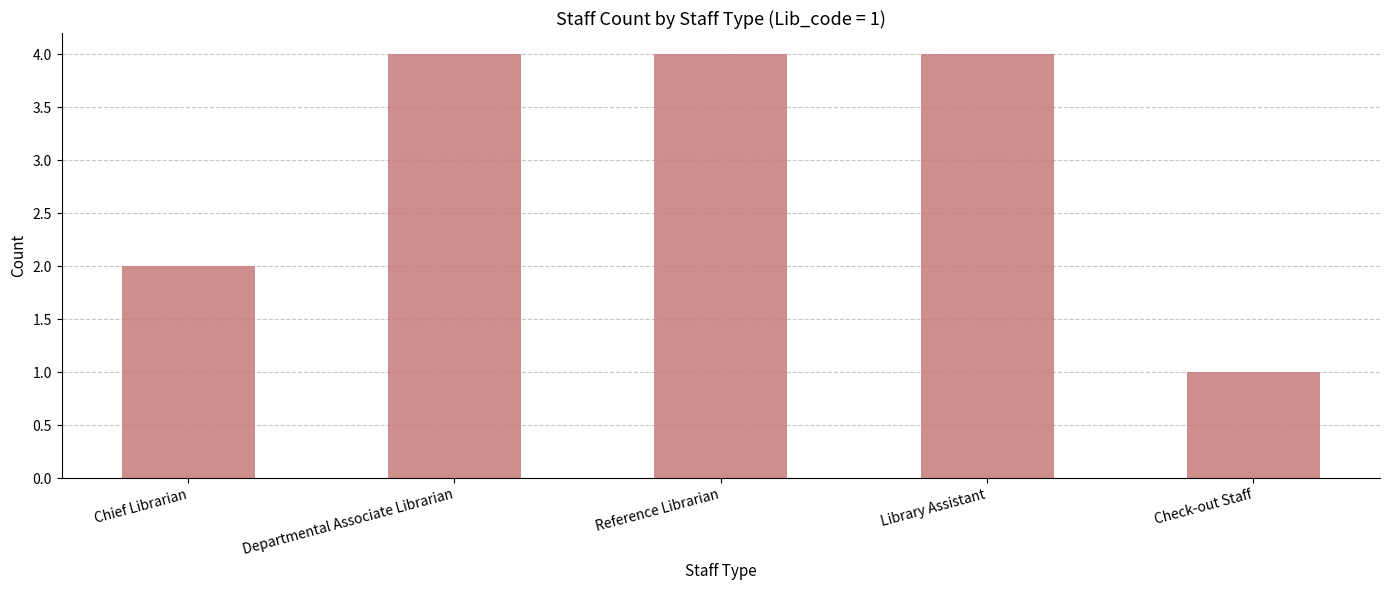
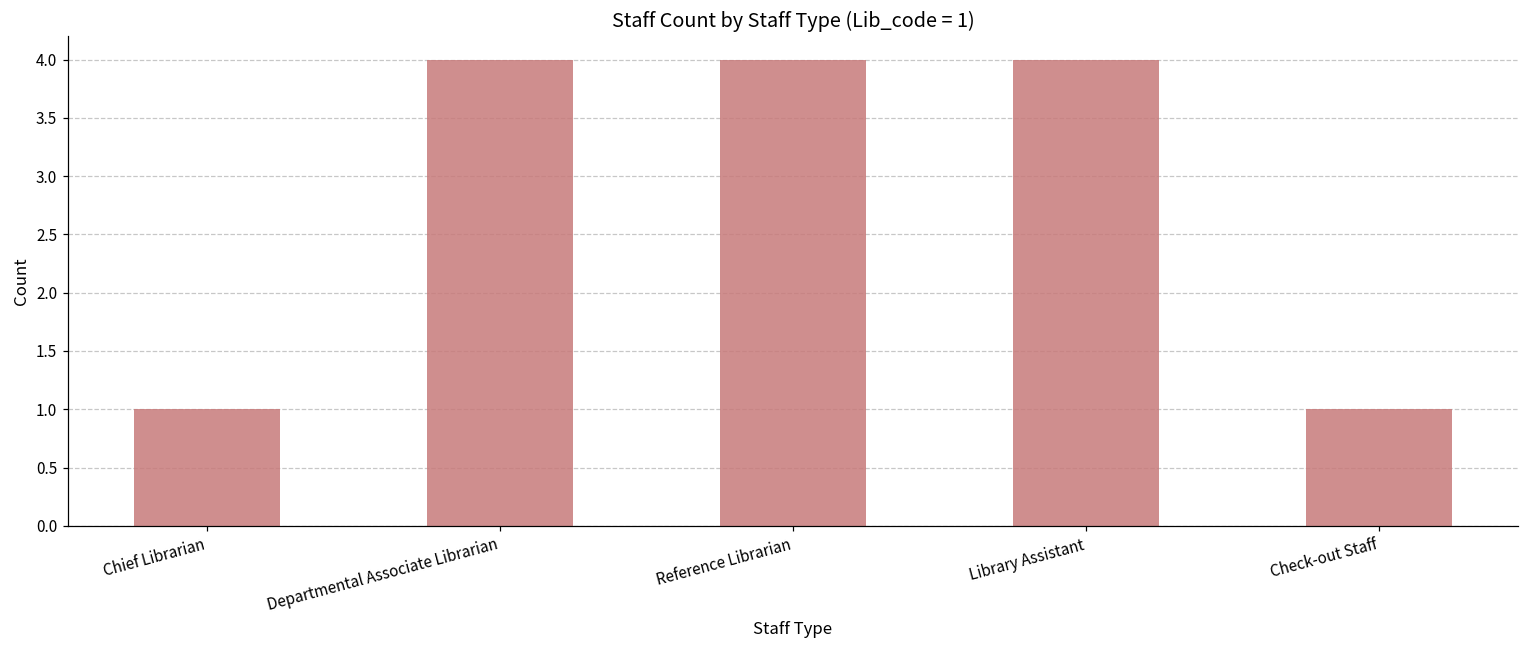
Chief Librarian: 2 -> 1
